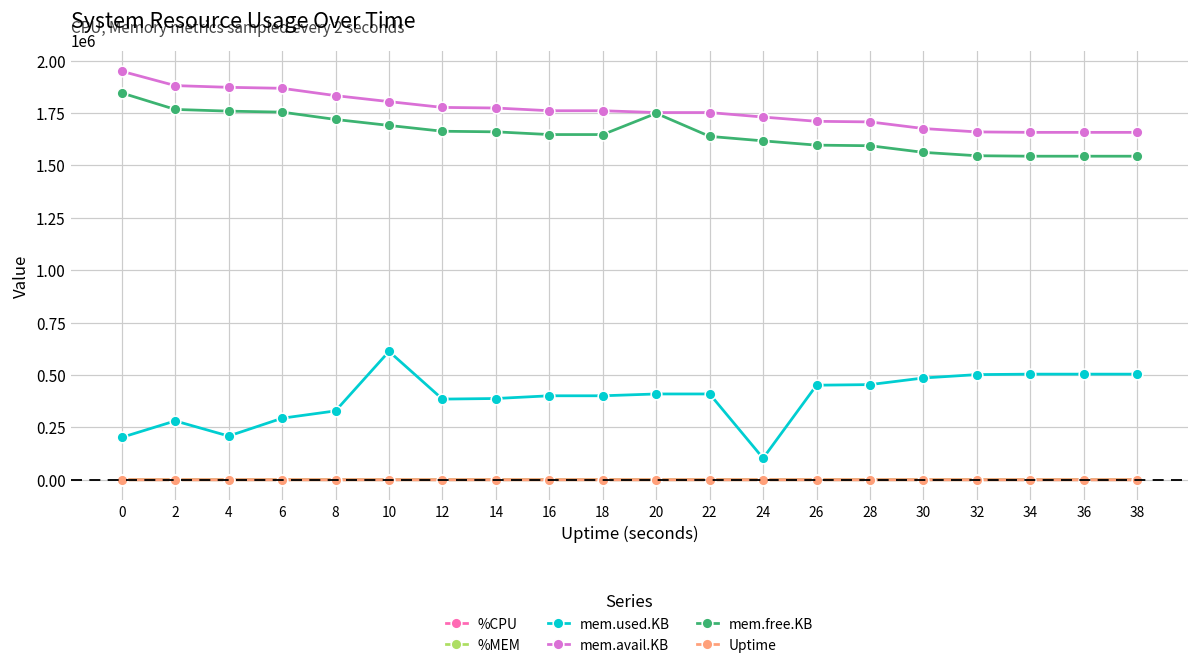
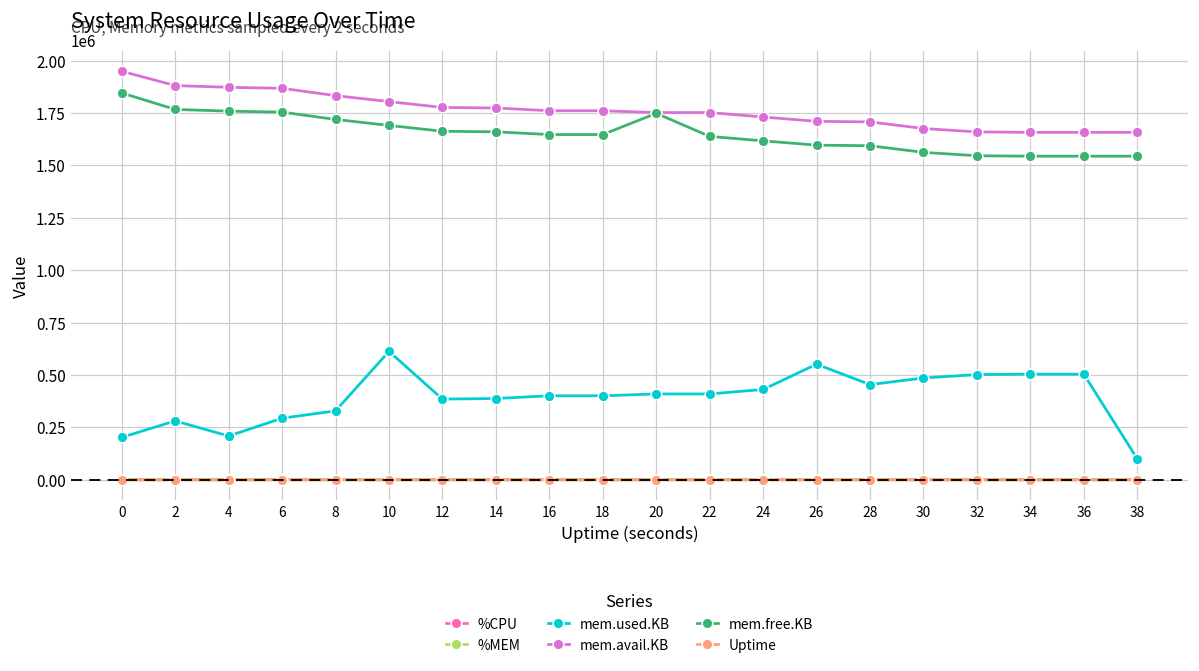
mem.used.KB, 24: 100000 -> 430000
mem.used.KB, 26: 450000 -> 550000
mem.used.KB, 38: 500000 -> 100000
